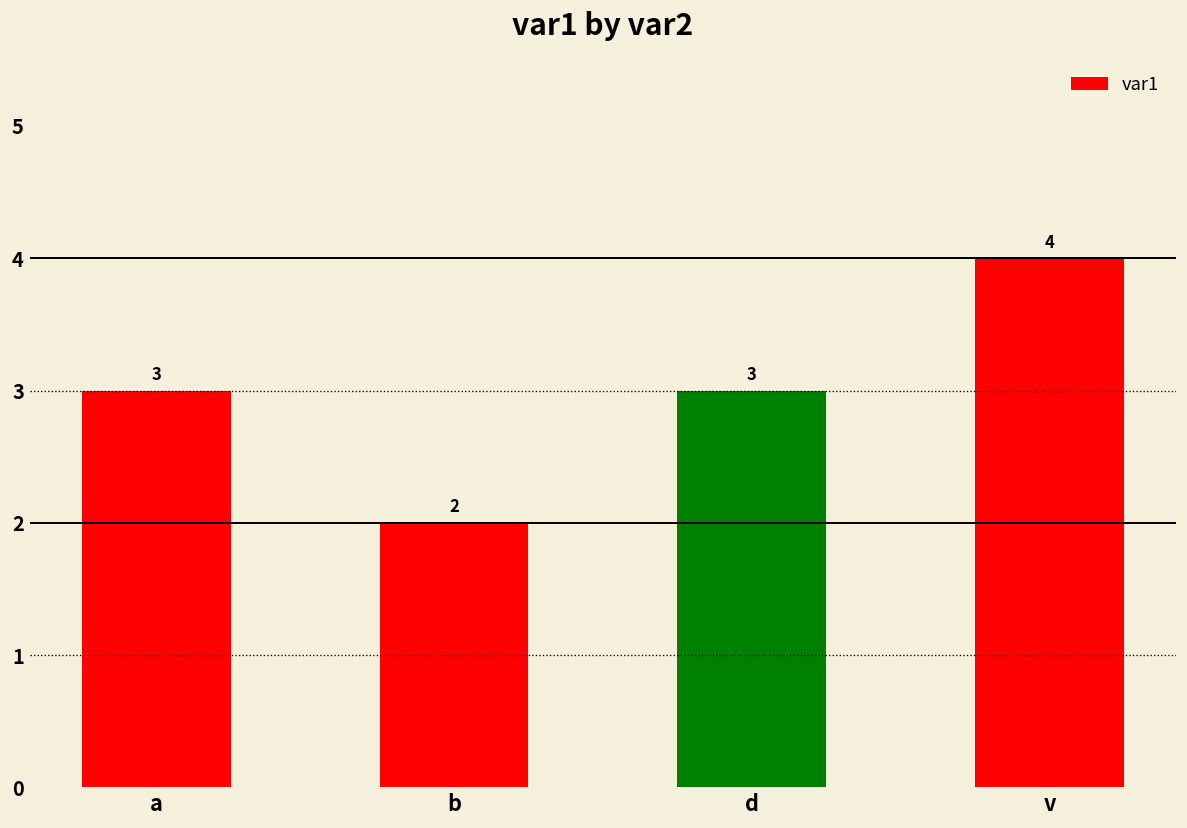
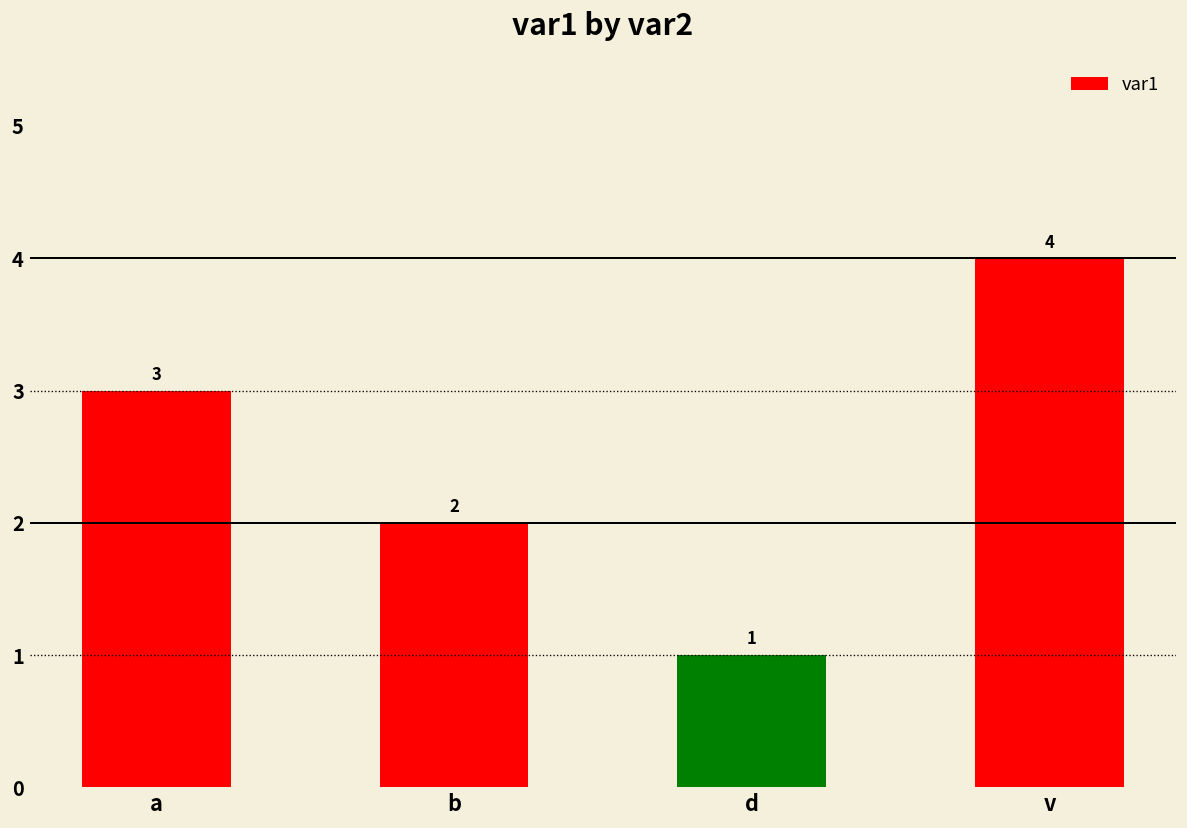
d: 3 -> 1
